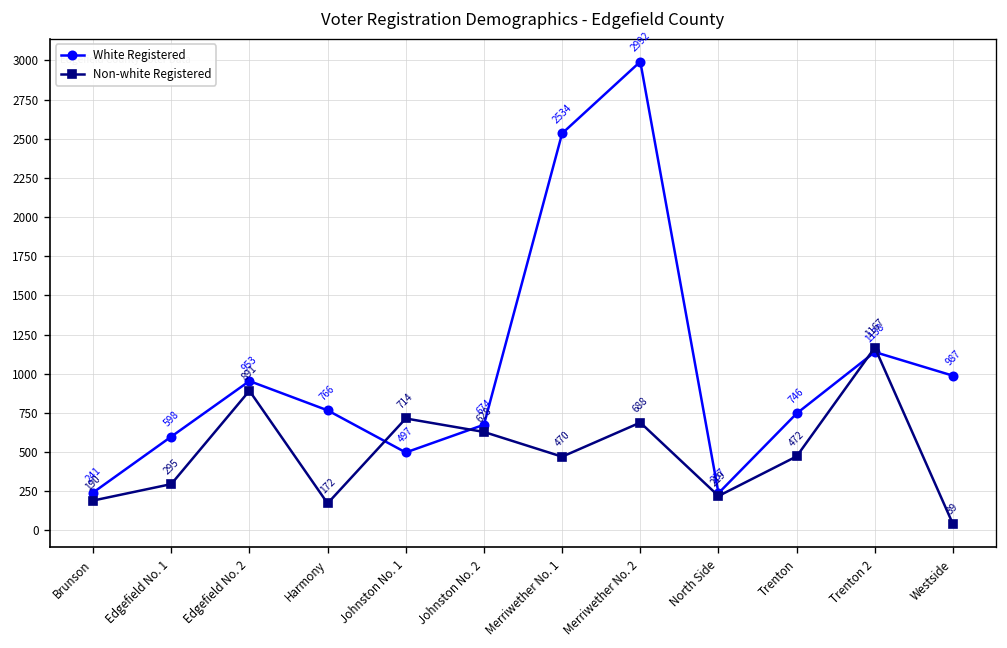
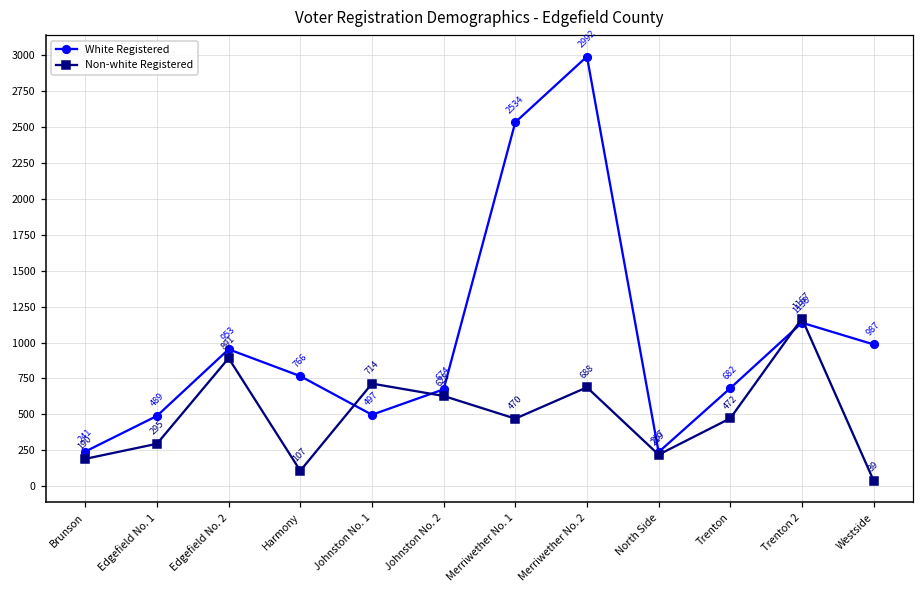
White Registered, Edgefield No. 1: 598 -> 489
Non-white Registered, Harmony: 172 -> 107
White Registered, Trenton: 746 -> 682
